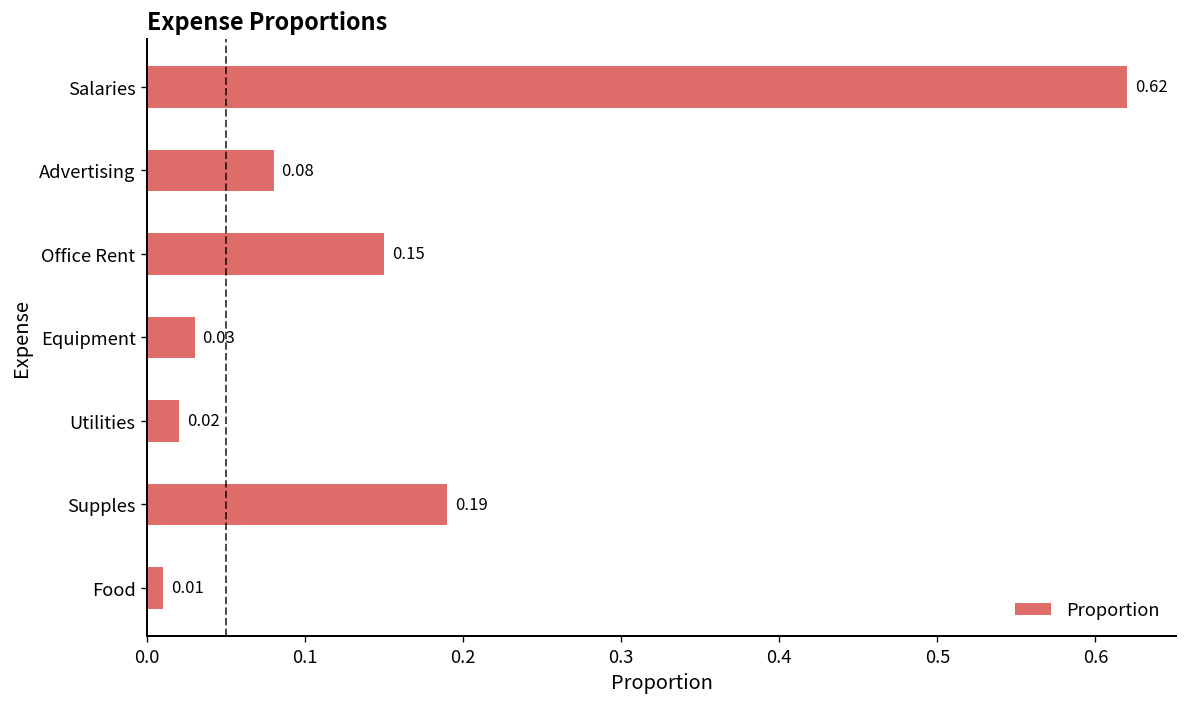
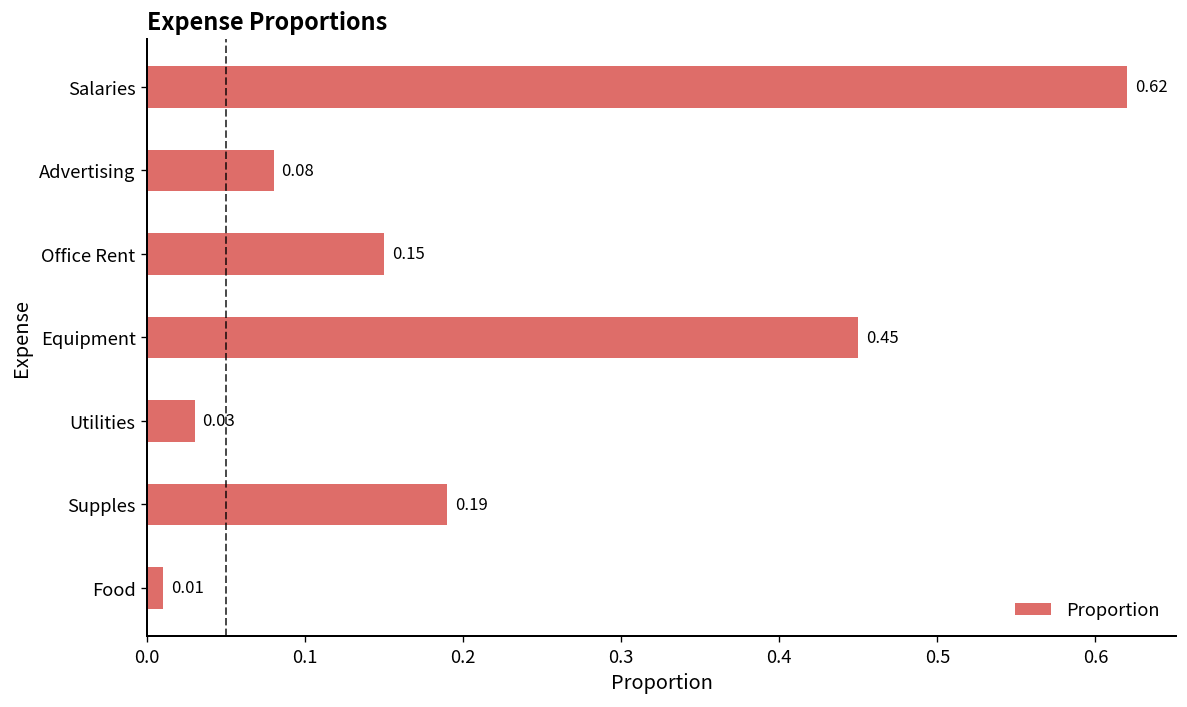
Equipment: 0.03 -> 0.45
Utilities: 0.02 -> 0.03
